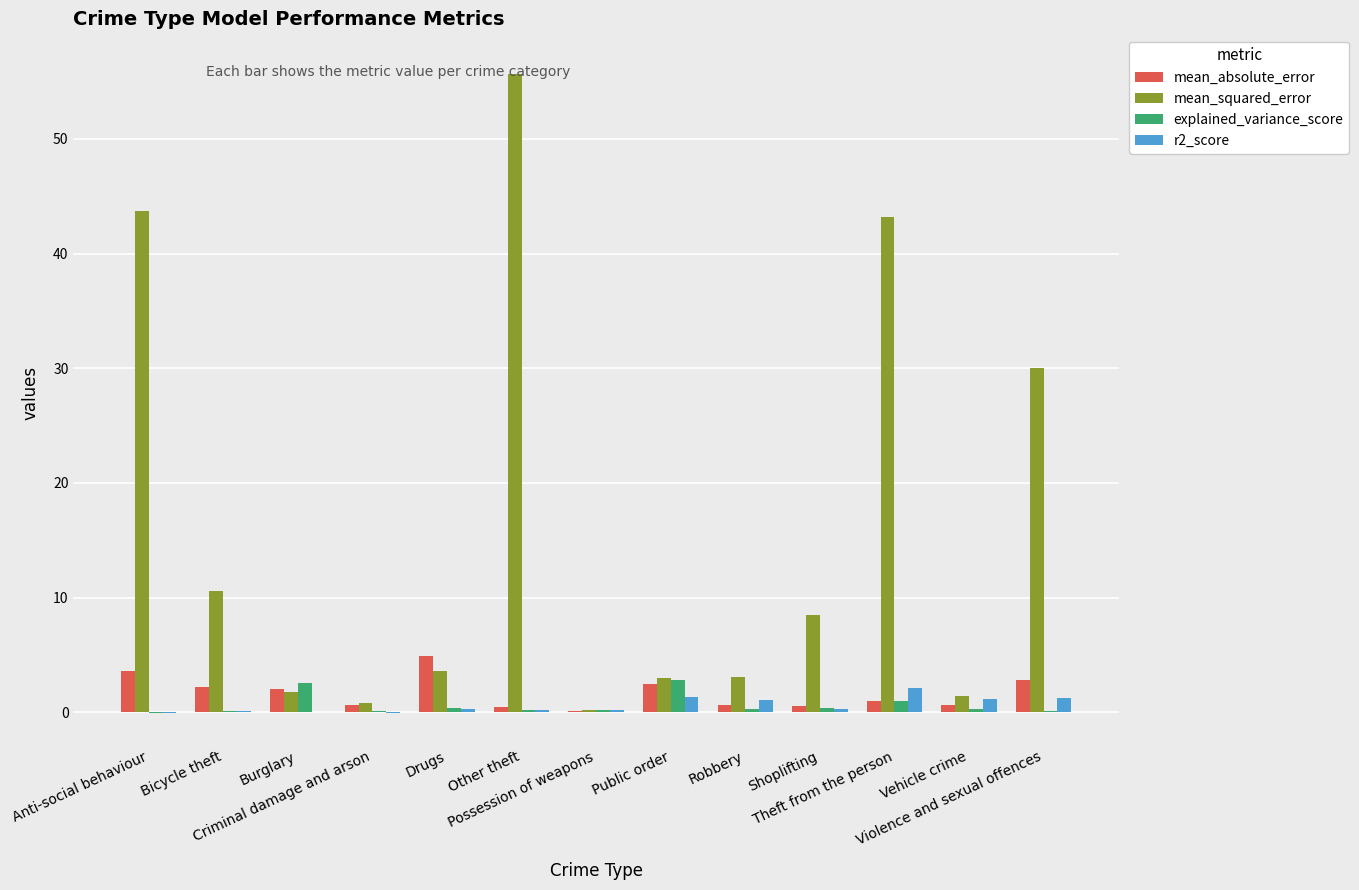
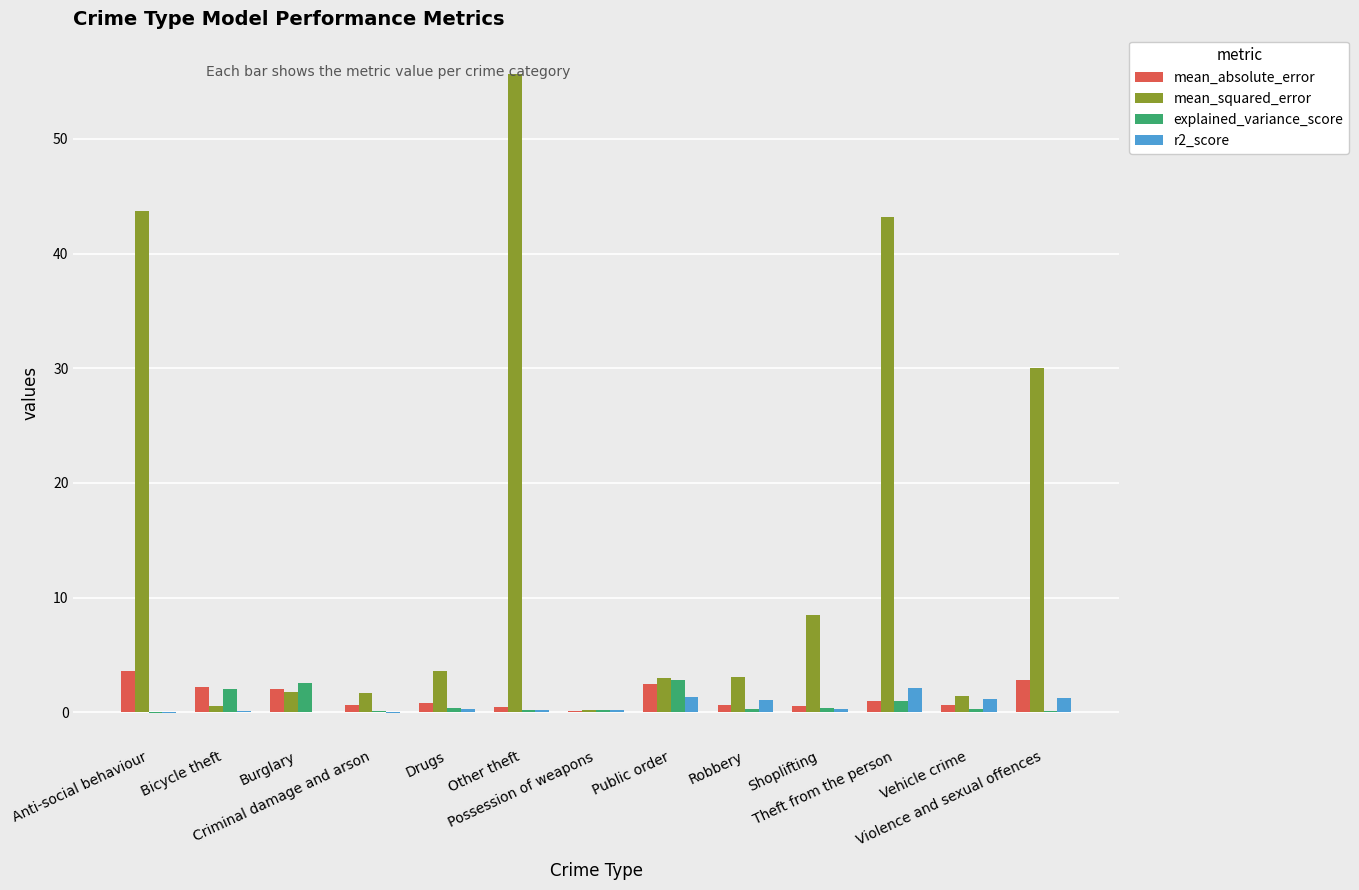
mean_squared_error, Bicycle theft: 10.6 -> 0.6
explained_variance_score, Bicycle theft: 0.1 -> 2.0
mean_squared_error, Criminal damage and arson: 0.8 -> 1.7
mean_absolute_error, Drugs: 4.9 -> 0.8
